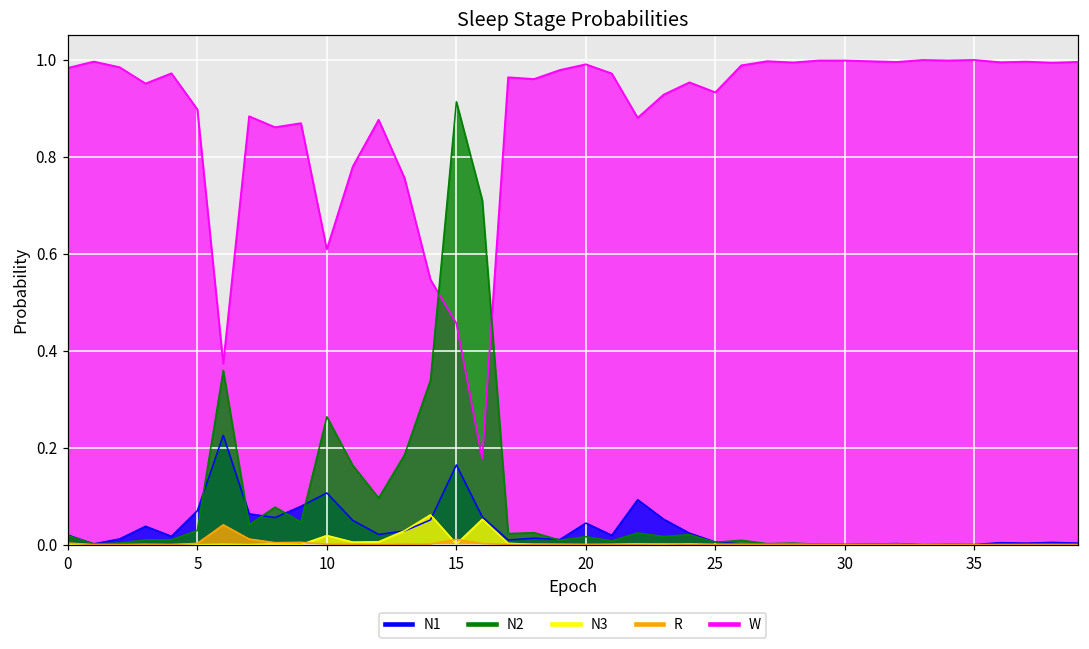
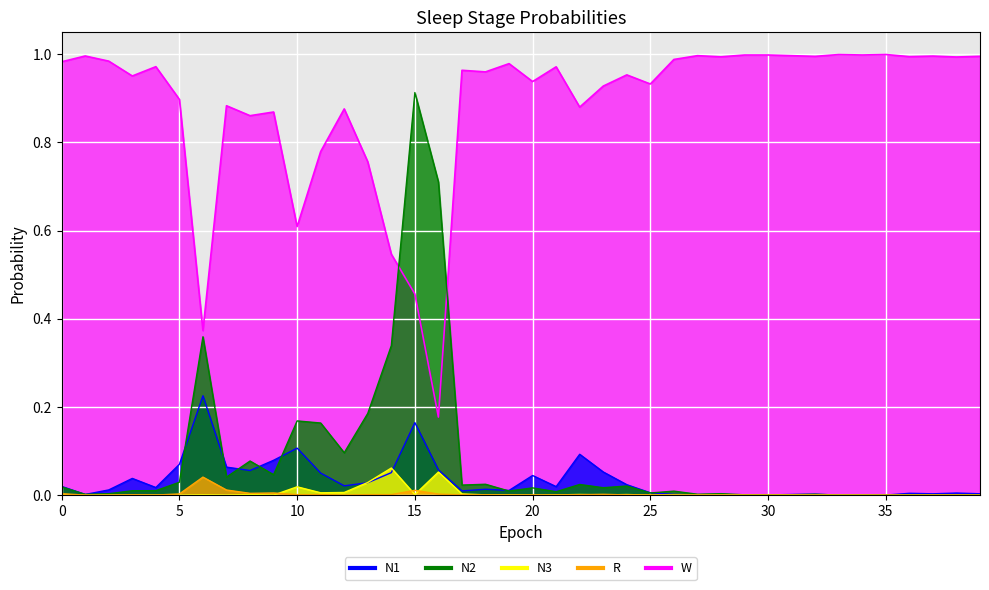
N2, 10: 0.26 -> 0.17
W, 20: 0.99 -> 0.94
